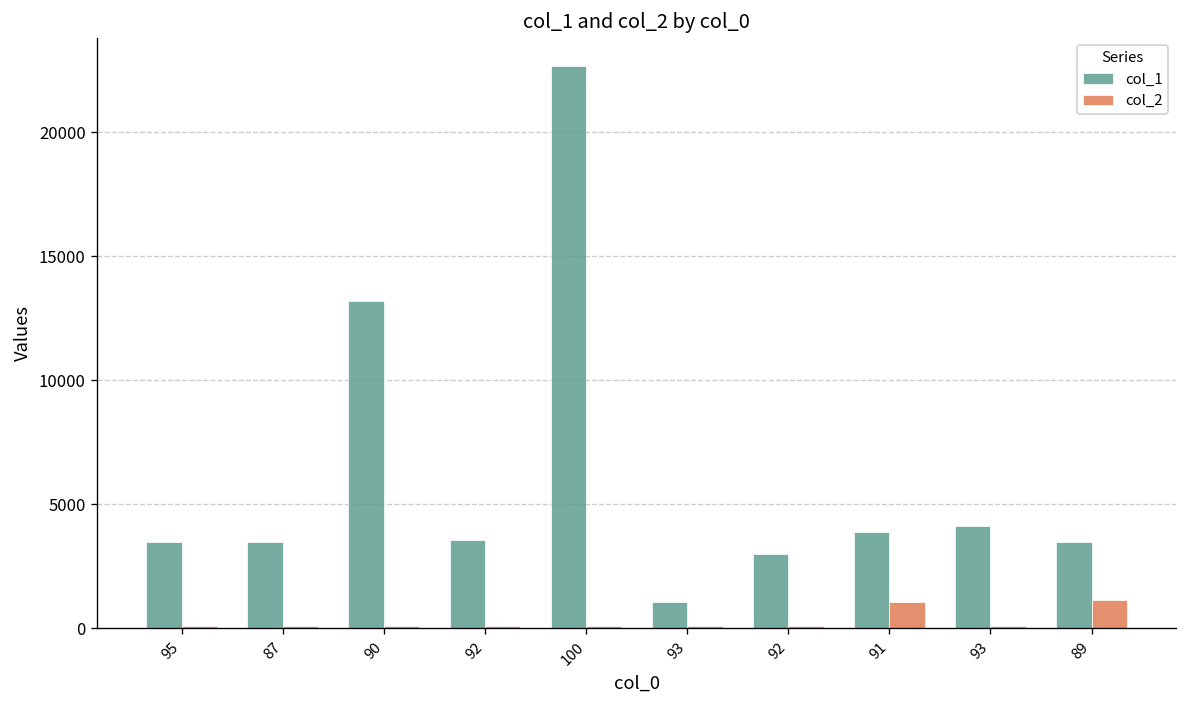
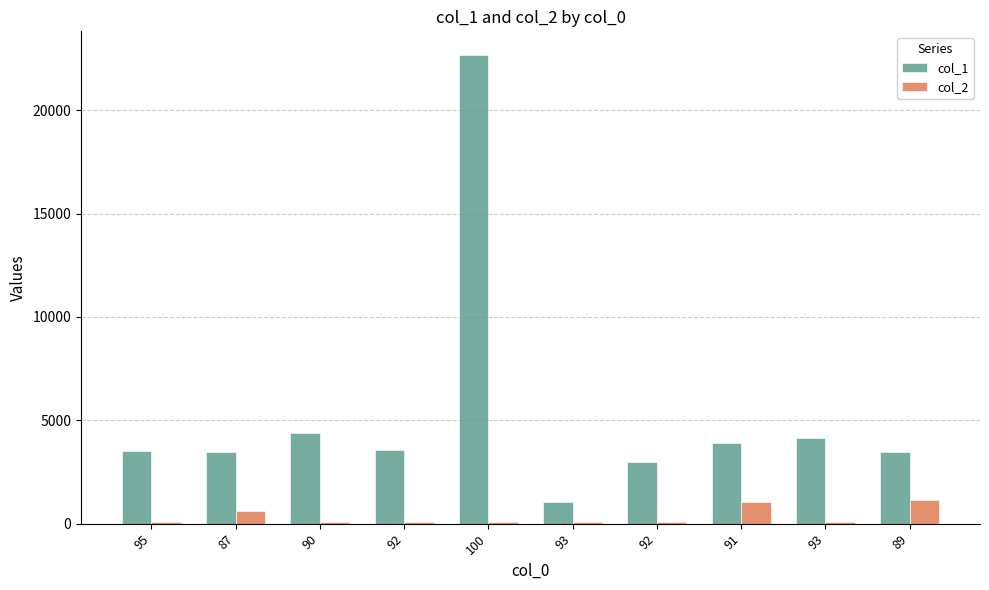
col_2, 87: 100 -> 600
col_1, 90: 13200 -> 4400
